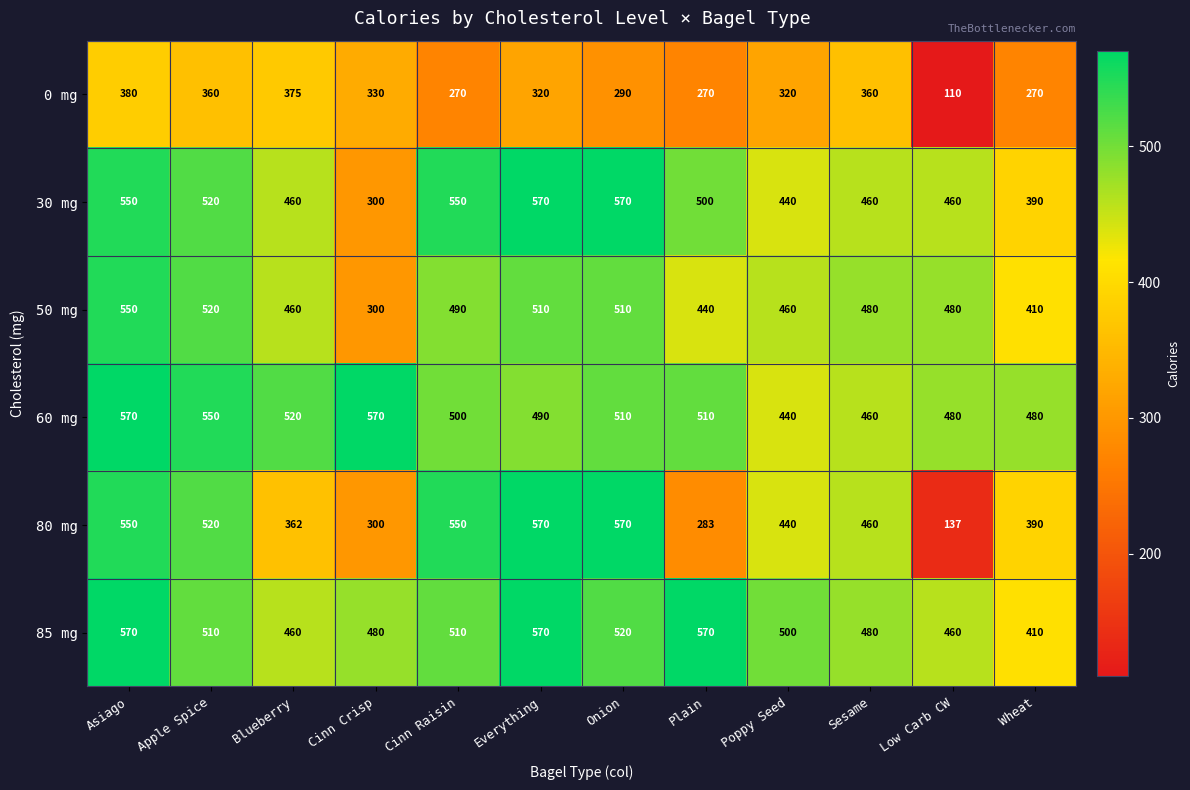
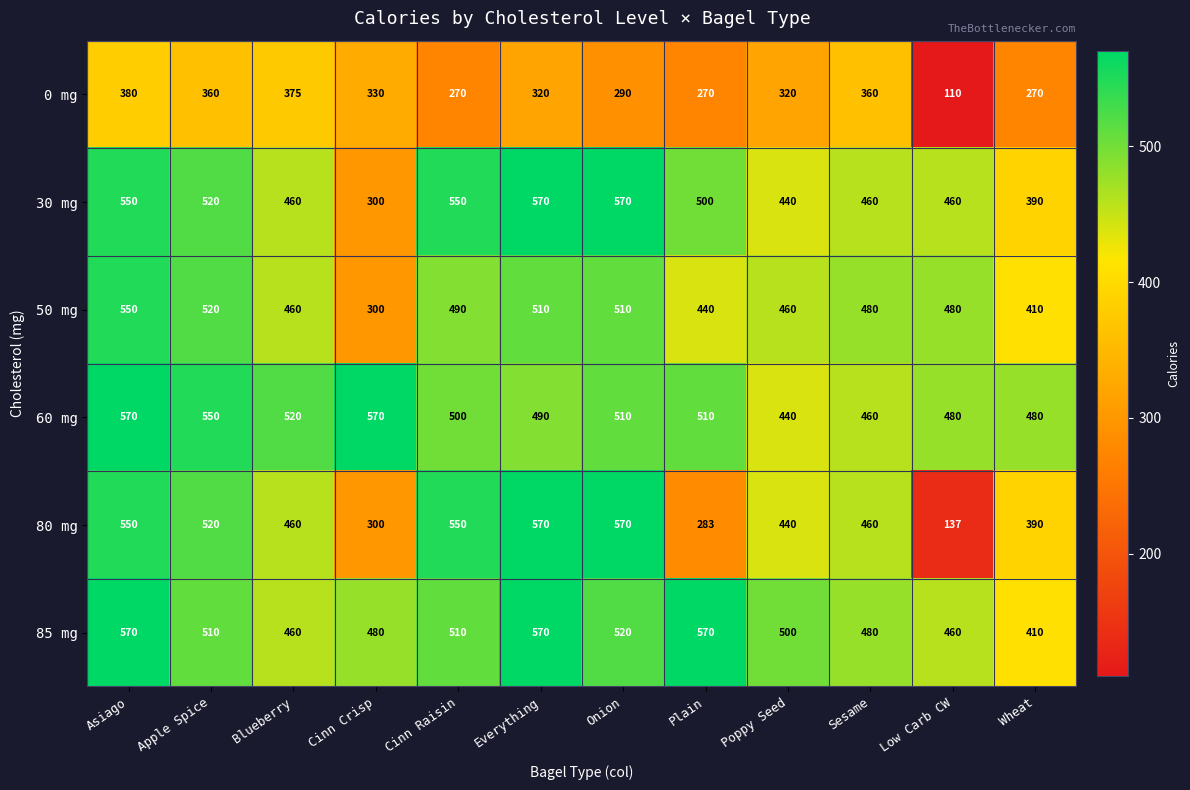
80 mg, Blueberry: 362 -> 460
